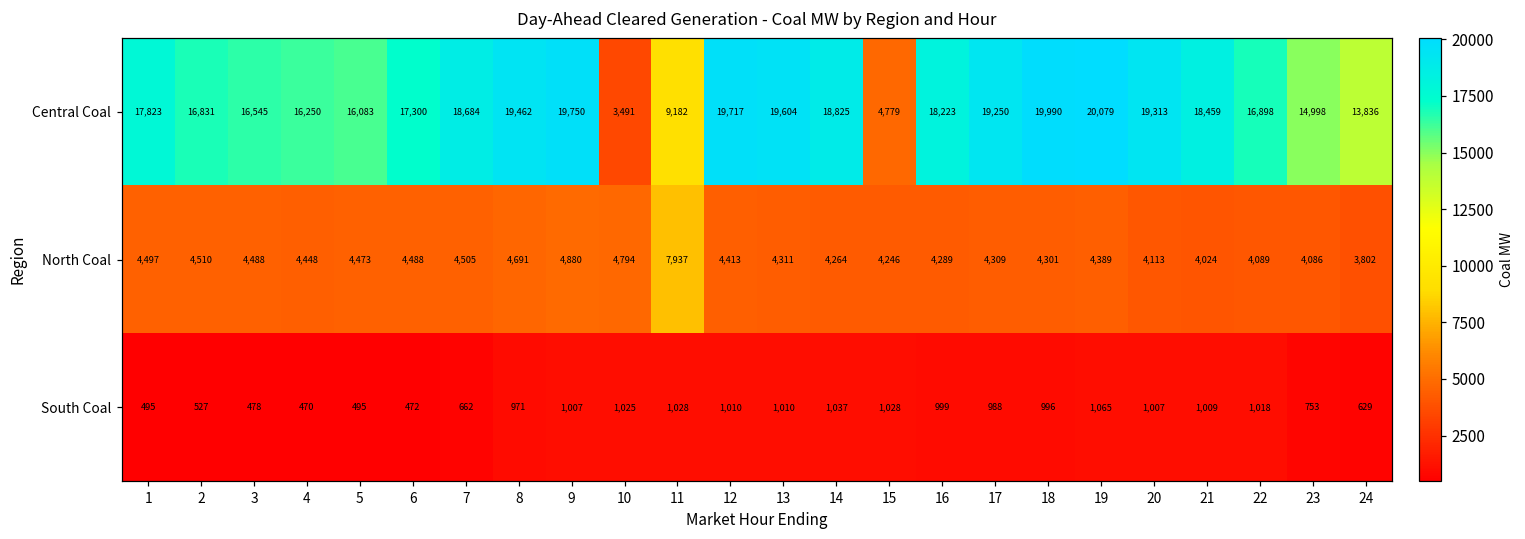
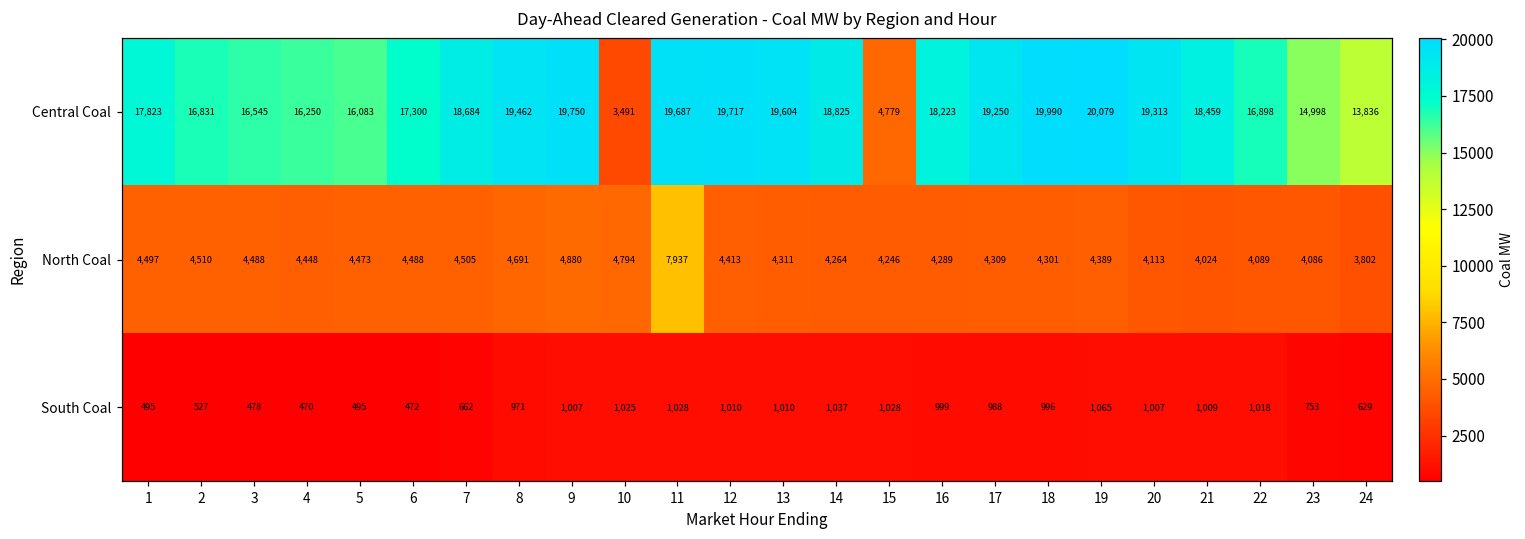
Central Coal, 11: 9,182 -> 19,687
